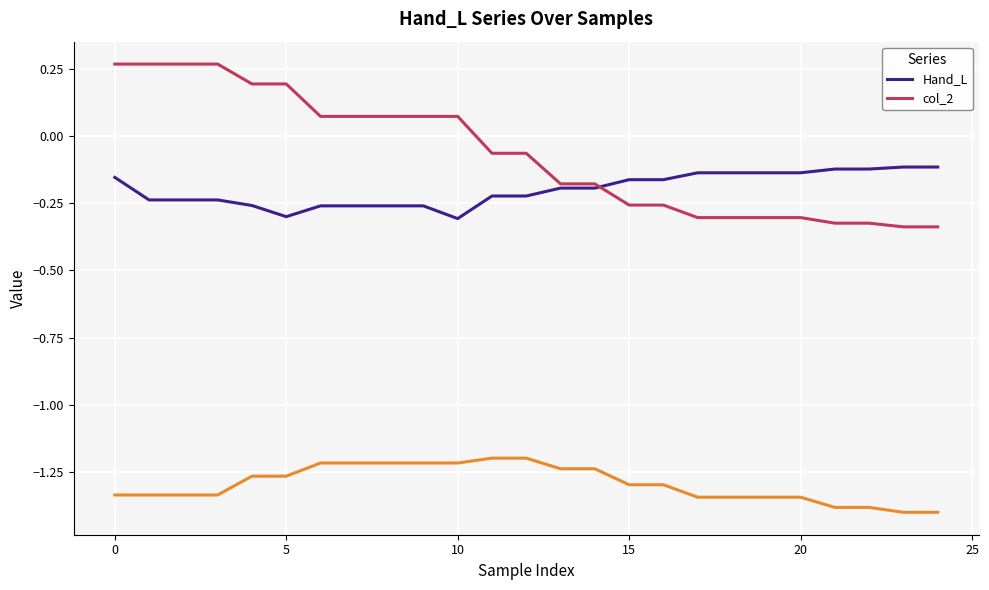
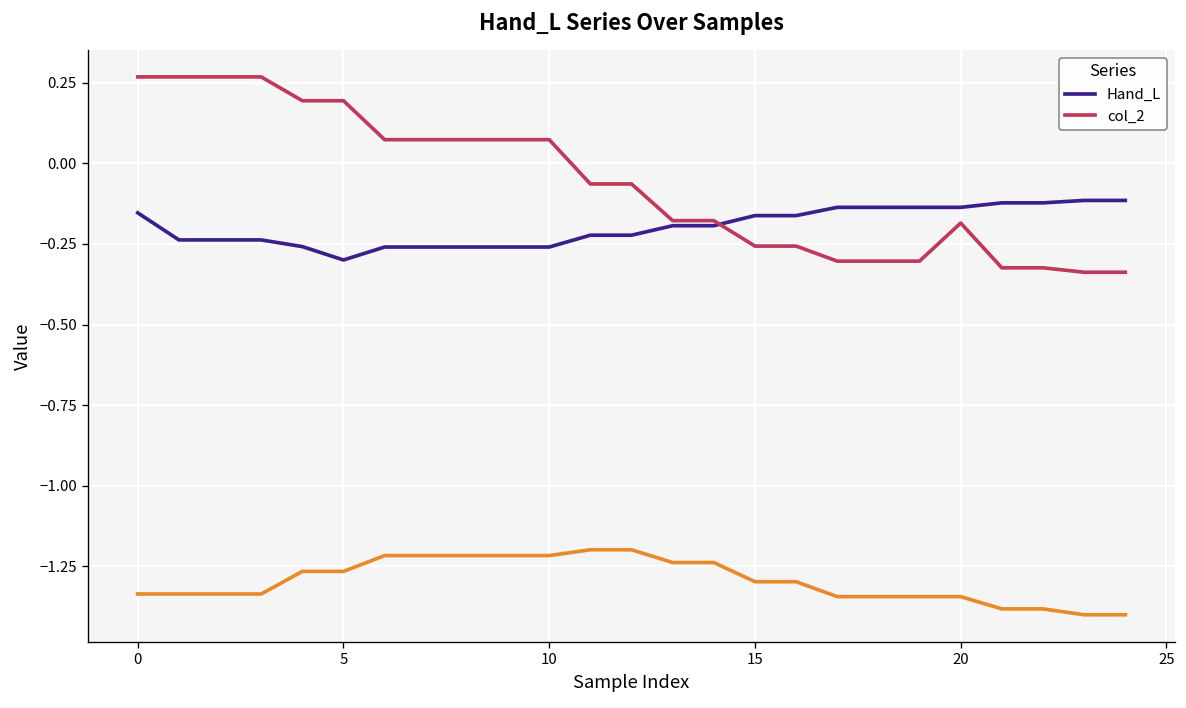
Hand_L, 10: -0.31 -> -0.26
col_2, 20: -0.30 -> -0.19
